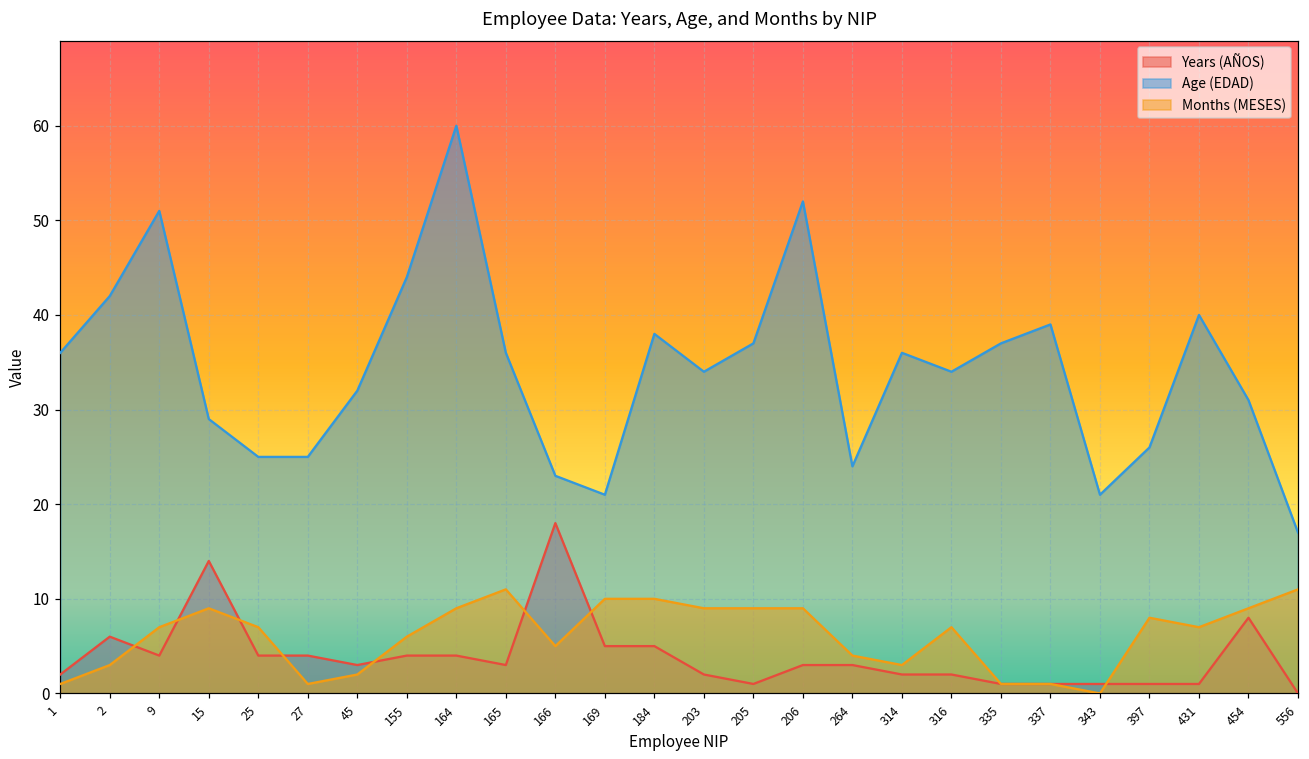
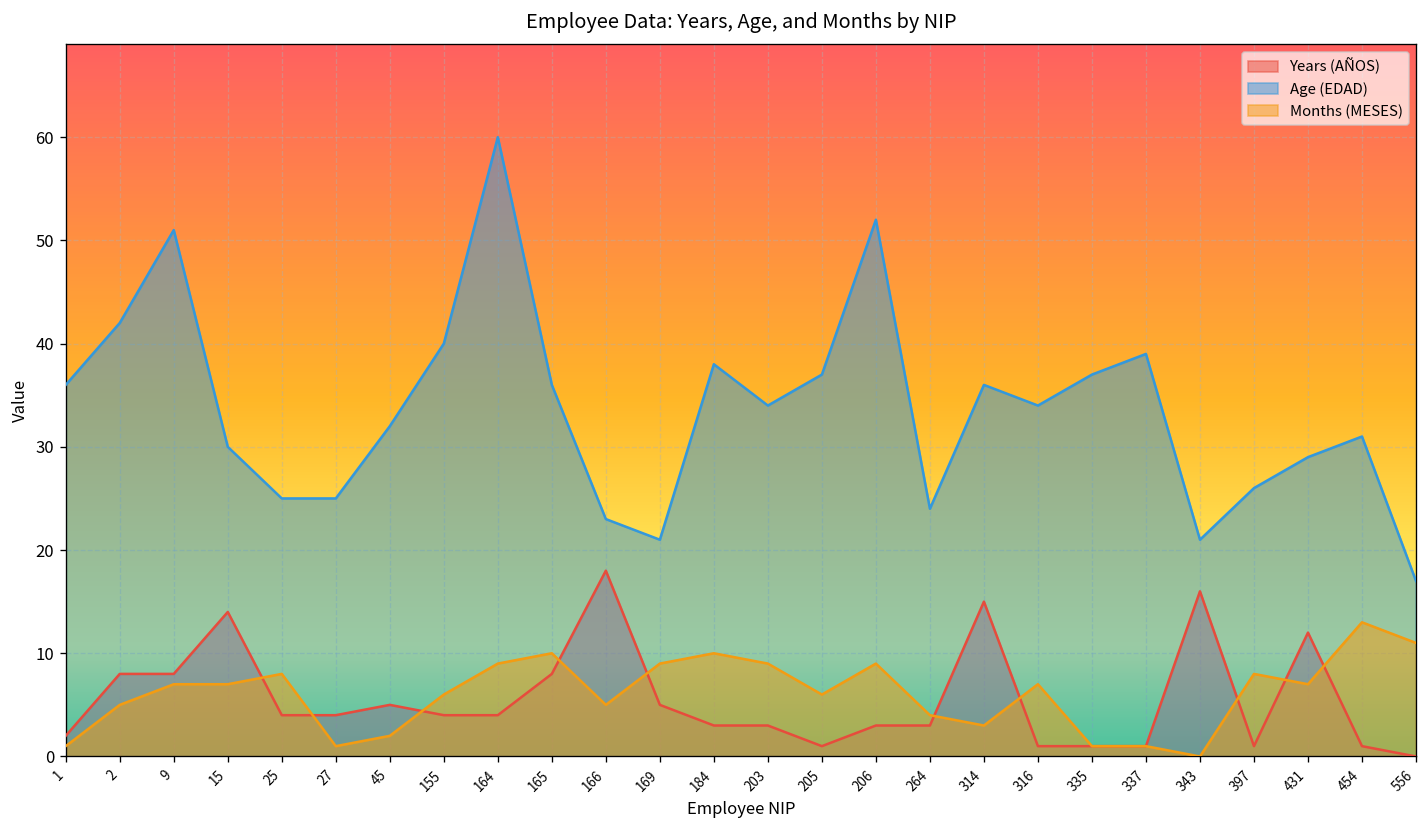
Years (AÑOS), 2: 6 -> 8
Months (MESES), 2: 3 -> 5
Years (AÑOS), 9: 4 -> 8
Age (EDAD), 15: 29 -> 30
Months (MESES), 15: 9 -> 7
Months (MESES), 25: 7 -> 8
Years (AÑOS), 45: 3 -> 5
Age (EDAD), 155: 44 -> 40
Years (AÑOS), 165: 3 -> 8
Months (MESES), 165: 11 -> 10
Months (MESES), 169: 10 -> 9
Years (AÑOS), 184: 5 -> 3
Years (AÑOS), 203: 2 -> 3
Months (MESES), 205: 9 -> 6
Years (AÑOS), 314: 2 -> 15
Years (AÑOS), 316: 2 -> 1
Years (AÑOS), 343: 1 -> 16
Years (AÑOS), 431: 1 -> 12
Age (EDAD), 431: 40 -> 29
Years (AÑOS), 454: 8 -> 1
Months (MESES), 454: 9 -> 13
